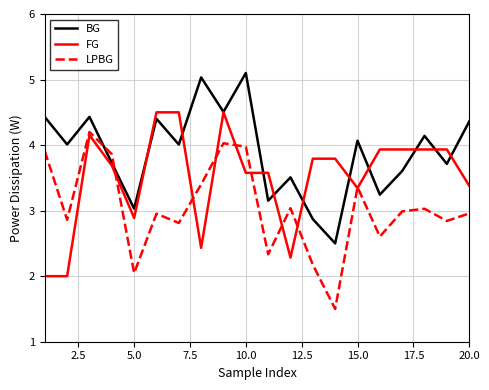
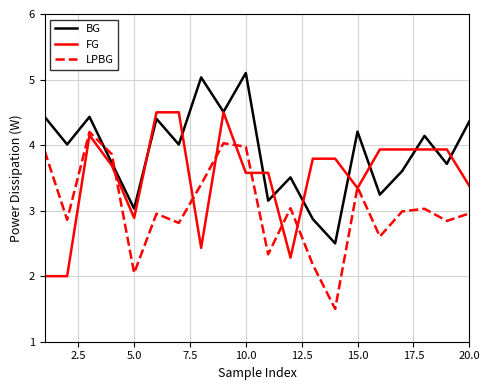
BG, 15.0: 4.1 -> 4.2
